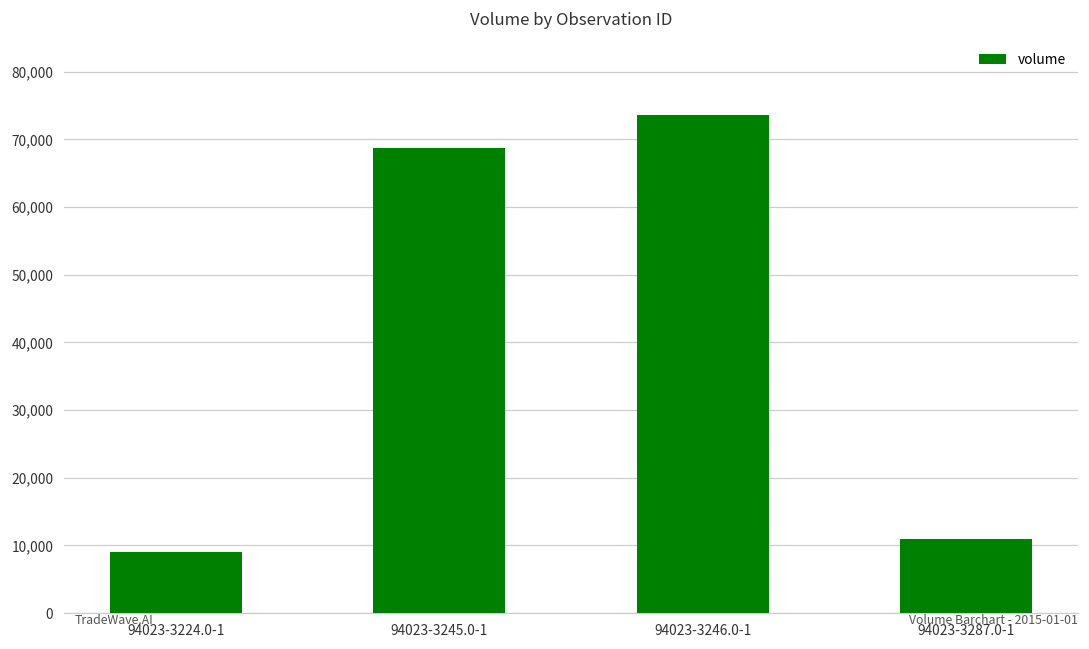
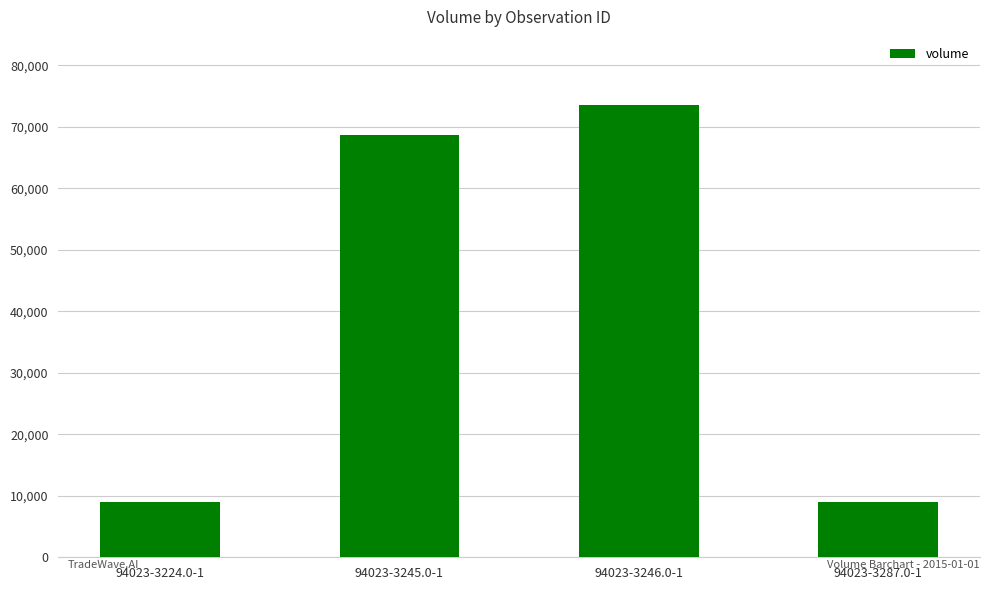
94023-3287.0-1: 11,000 -> 9,000
